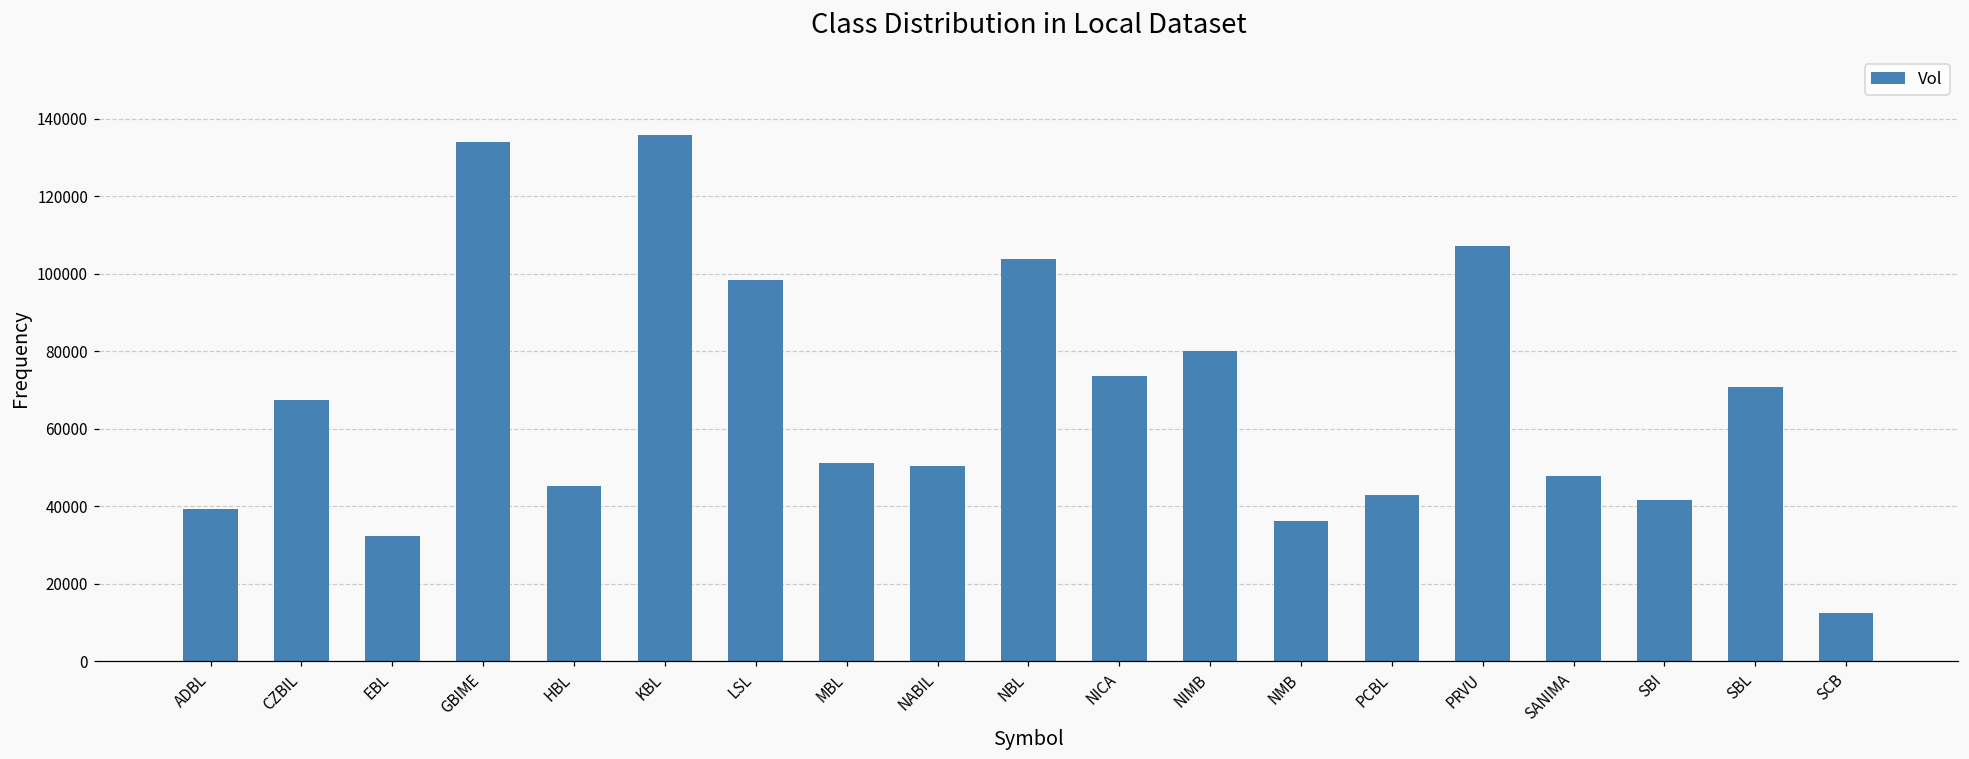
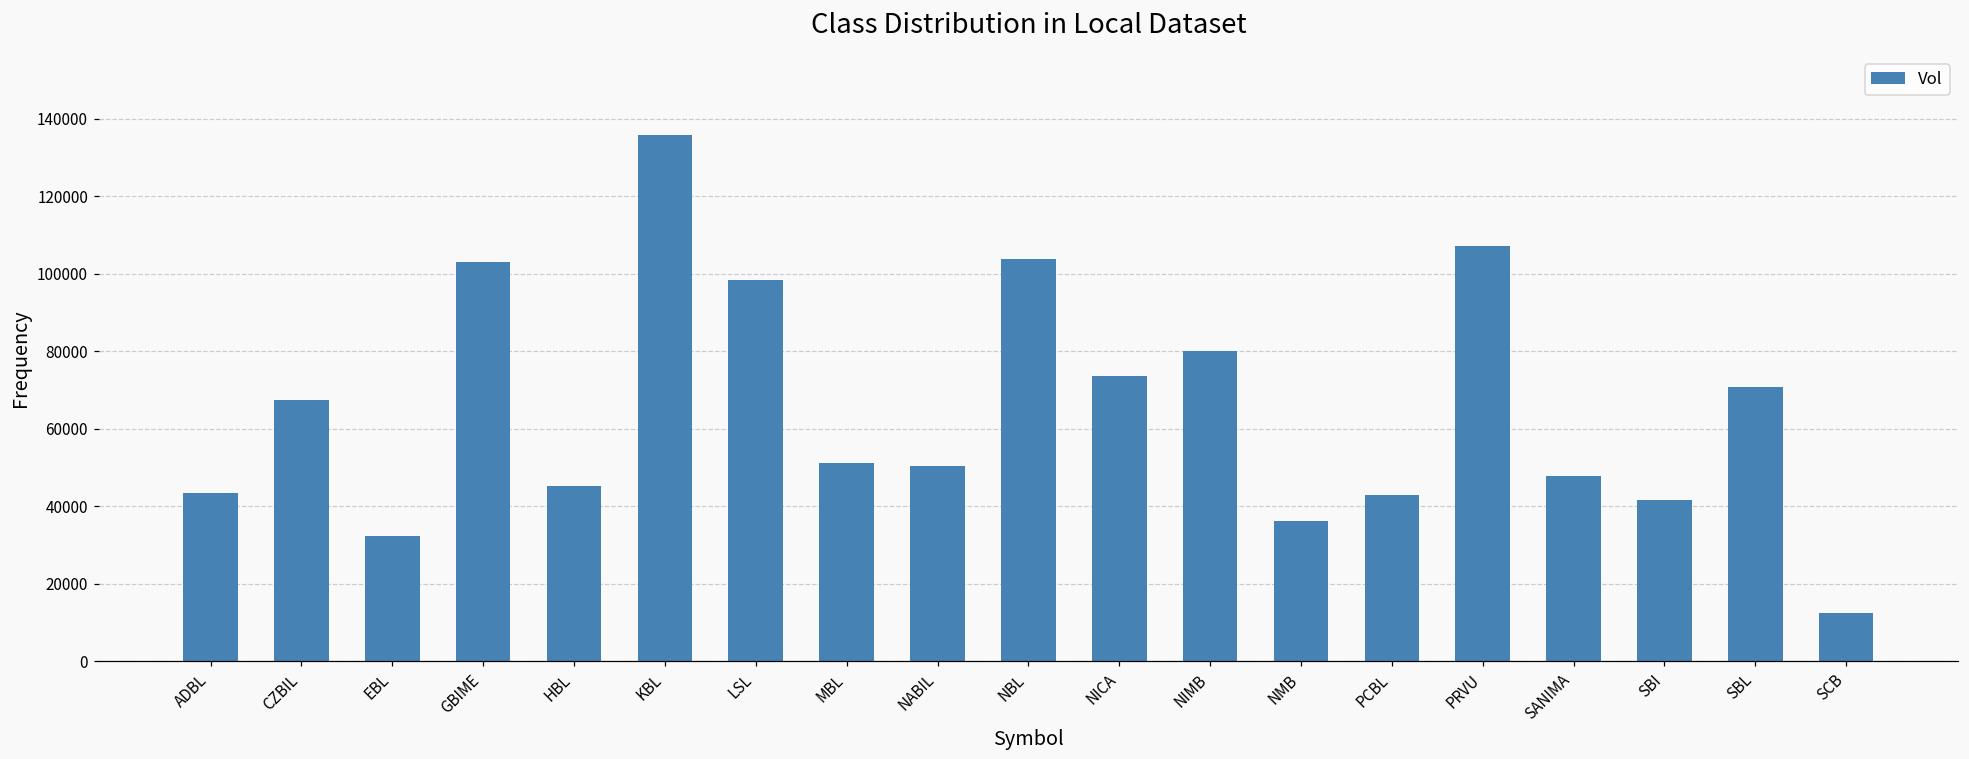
ADBL: 39000 -> 43000
GBIME: 134000 -> 103000
